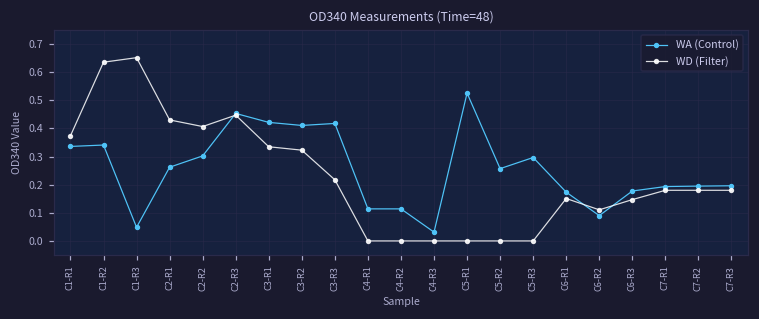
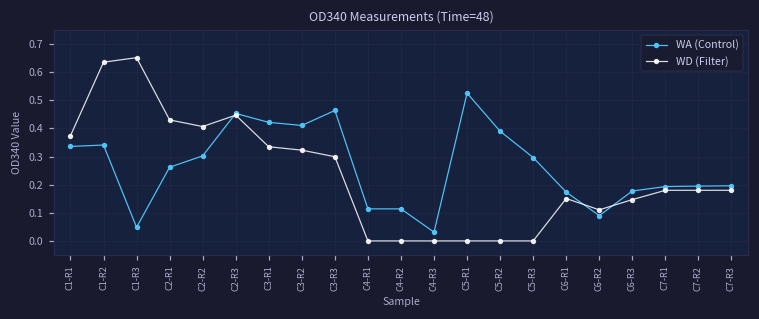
WA (Control), C3-R3: 0.42 -> 0.46
WD (Filter), C3-R3: 0.22 -> 0.30
WA (Control), C5-R2: 0.26 -> 0.39
